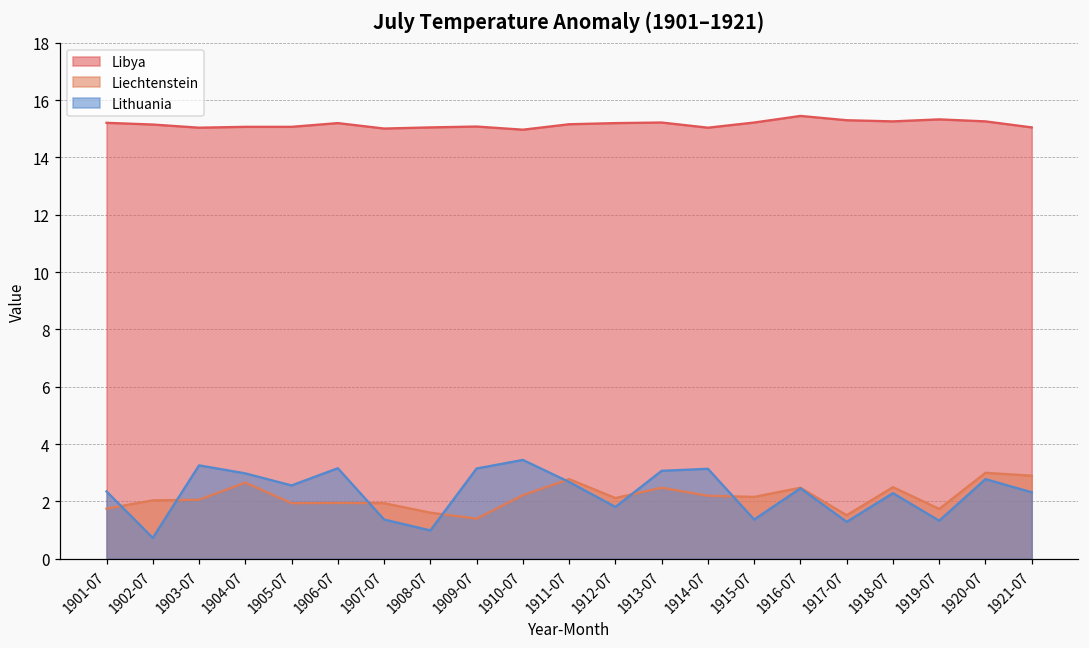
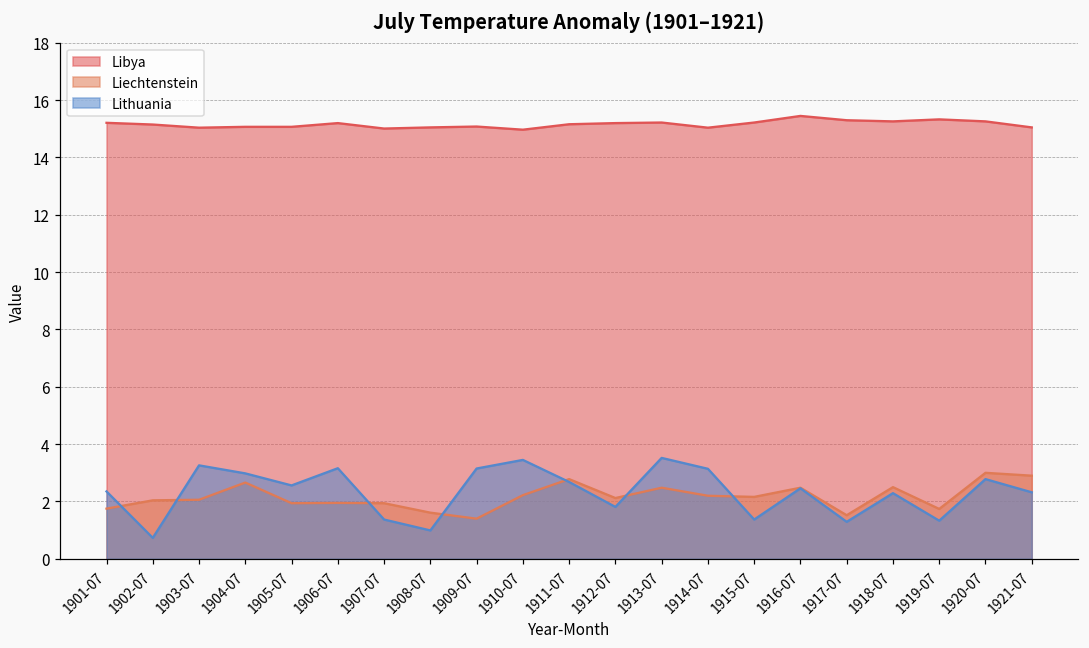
Lithuania, 1913-07: 3.1 -> 3.5
